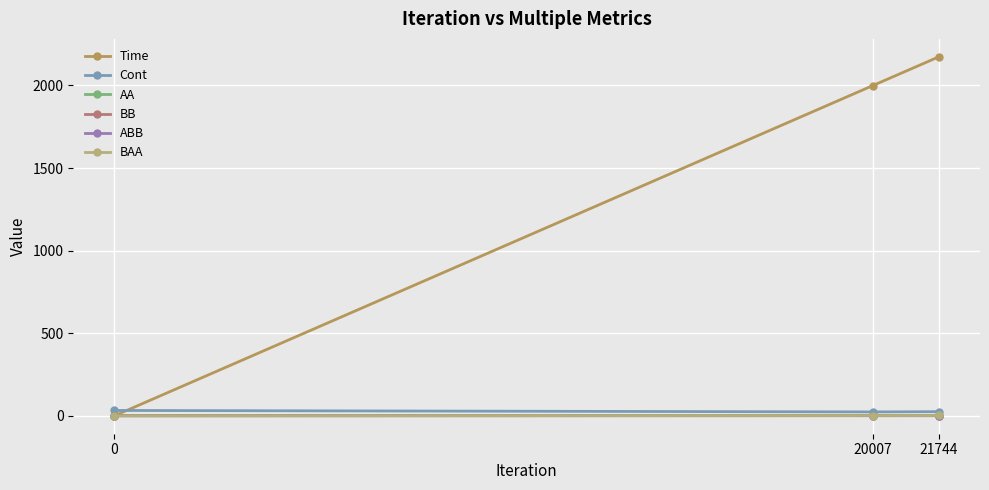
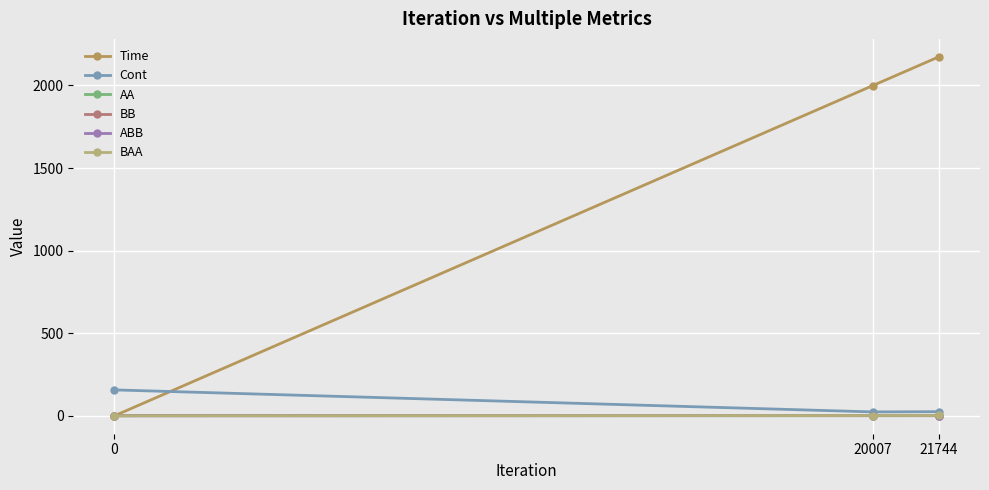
Cont, 0: 30 -> 160
